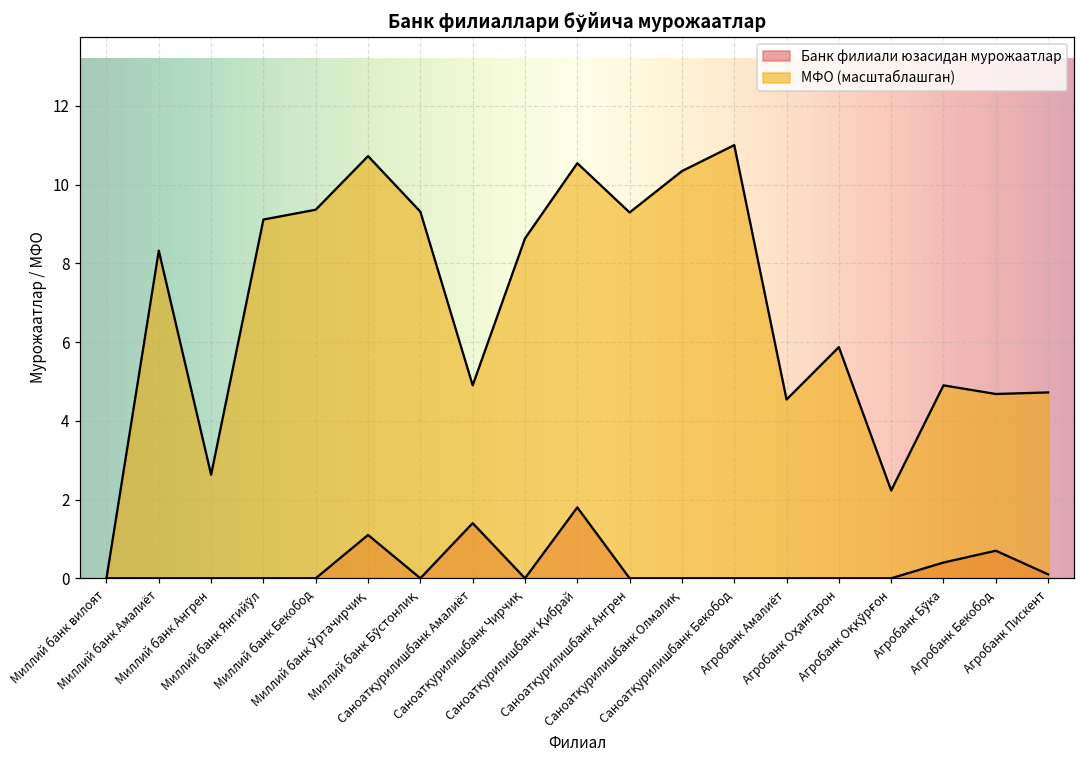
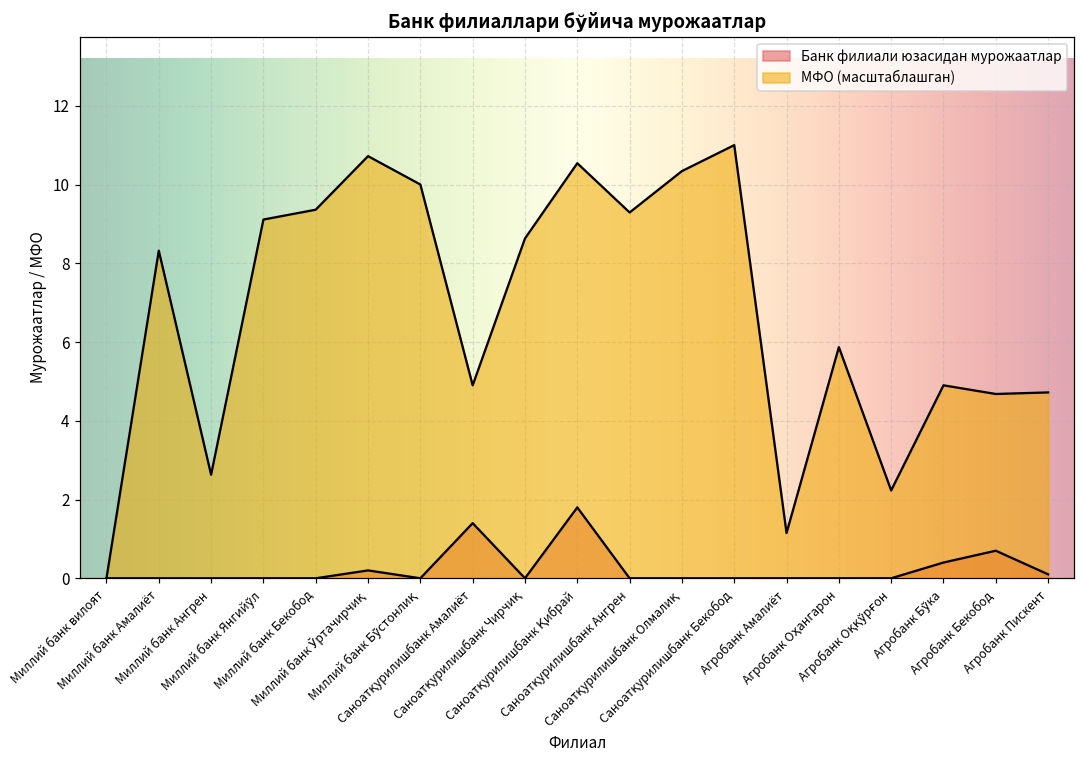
Банк филиали юзасидан мурожаатлар, Миллий банк Ўртачирчиқ: 1.1 -> 0.2
МФО (масштаблашган), Миллий банк Бўстонлиқ: 9.3 -> 10.0
МФО (масштаблашган), Агробанк Амалиёт: 4.5 -> 1.2
